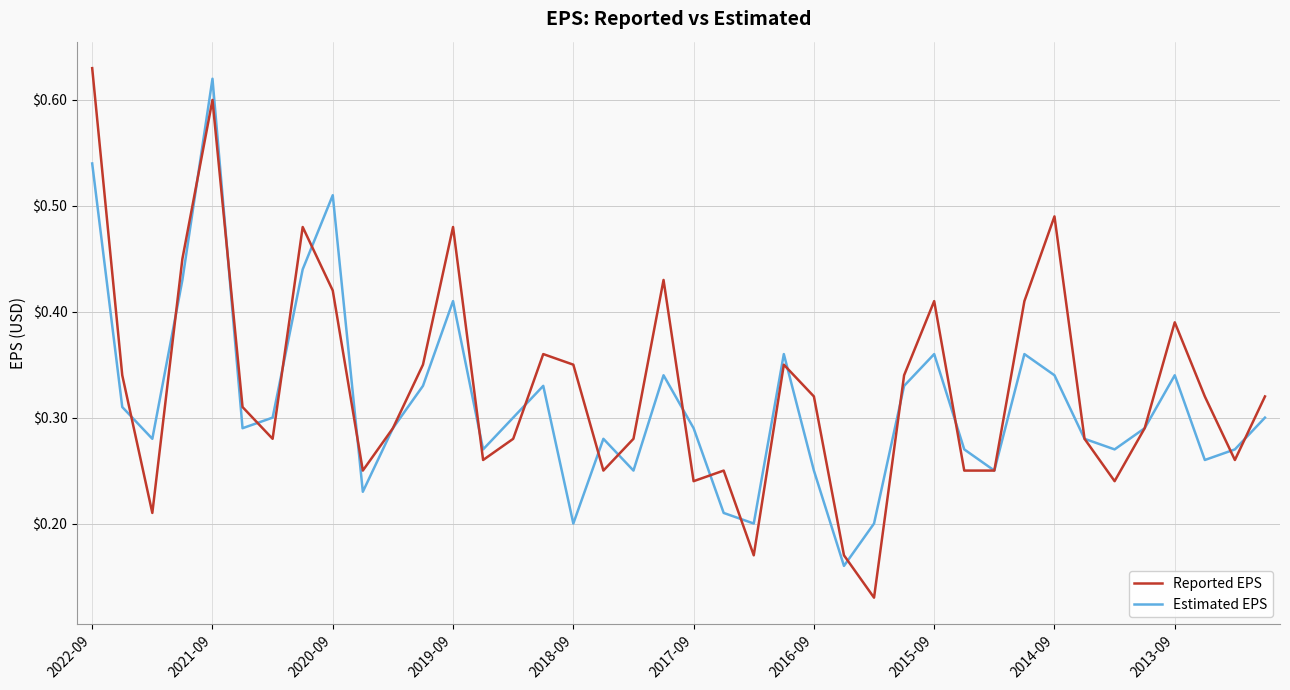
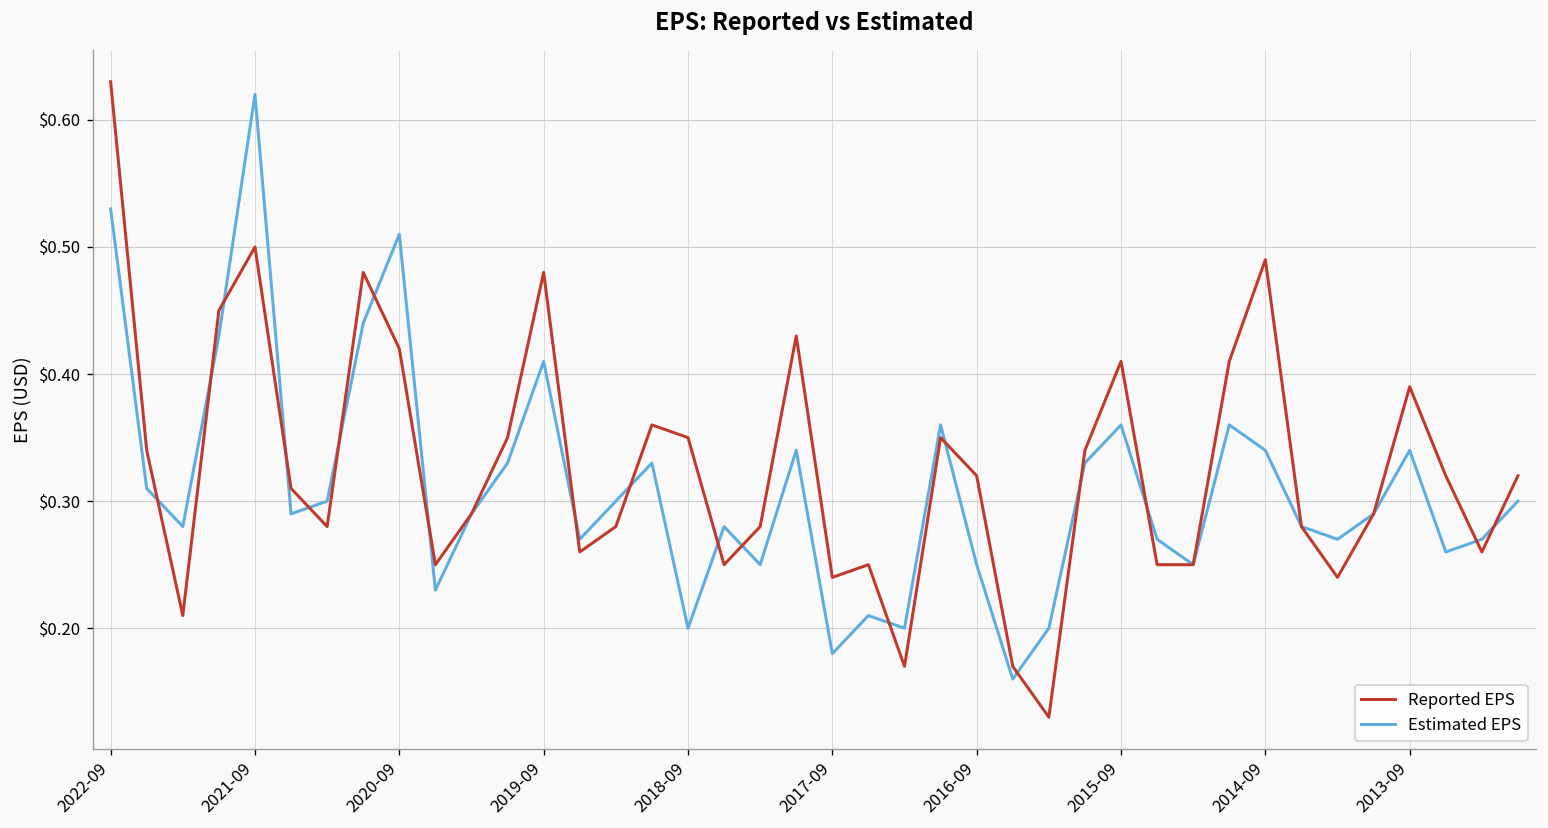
Estimated EPS, 2022-09: $0.54 -> $0.53
Reported EPS, 2021-09: $0.6 -> $0.5
Estimated EPS, 2017-09: $0.29 -> $0.18
